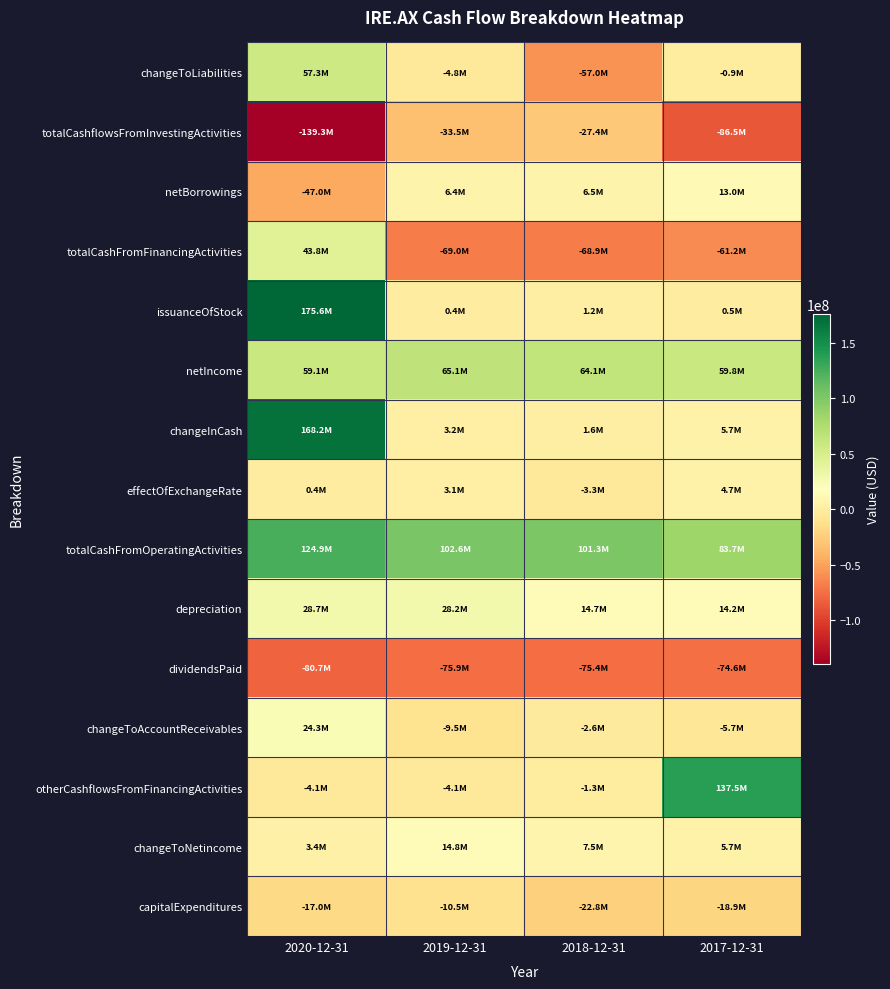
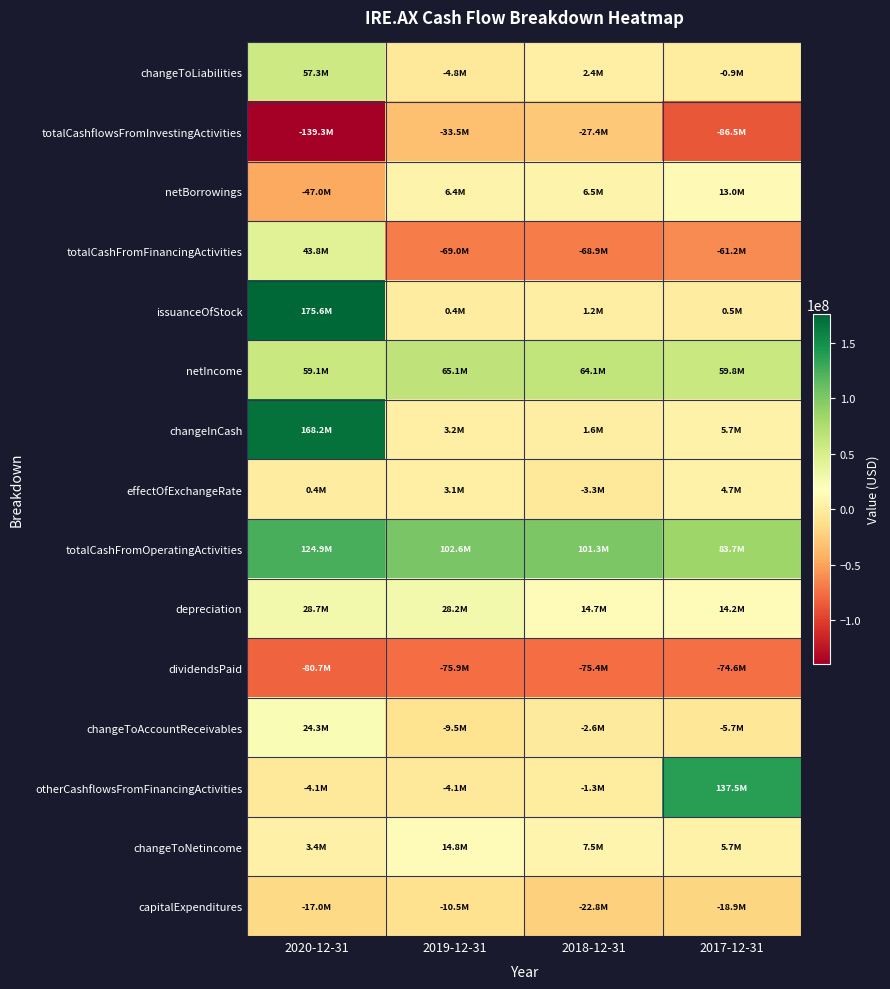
changeToLiabilities, 2018-12-31: -57.0M -> 2.4M
